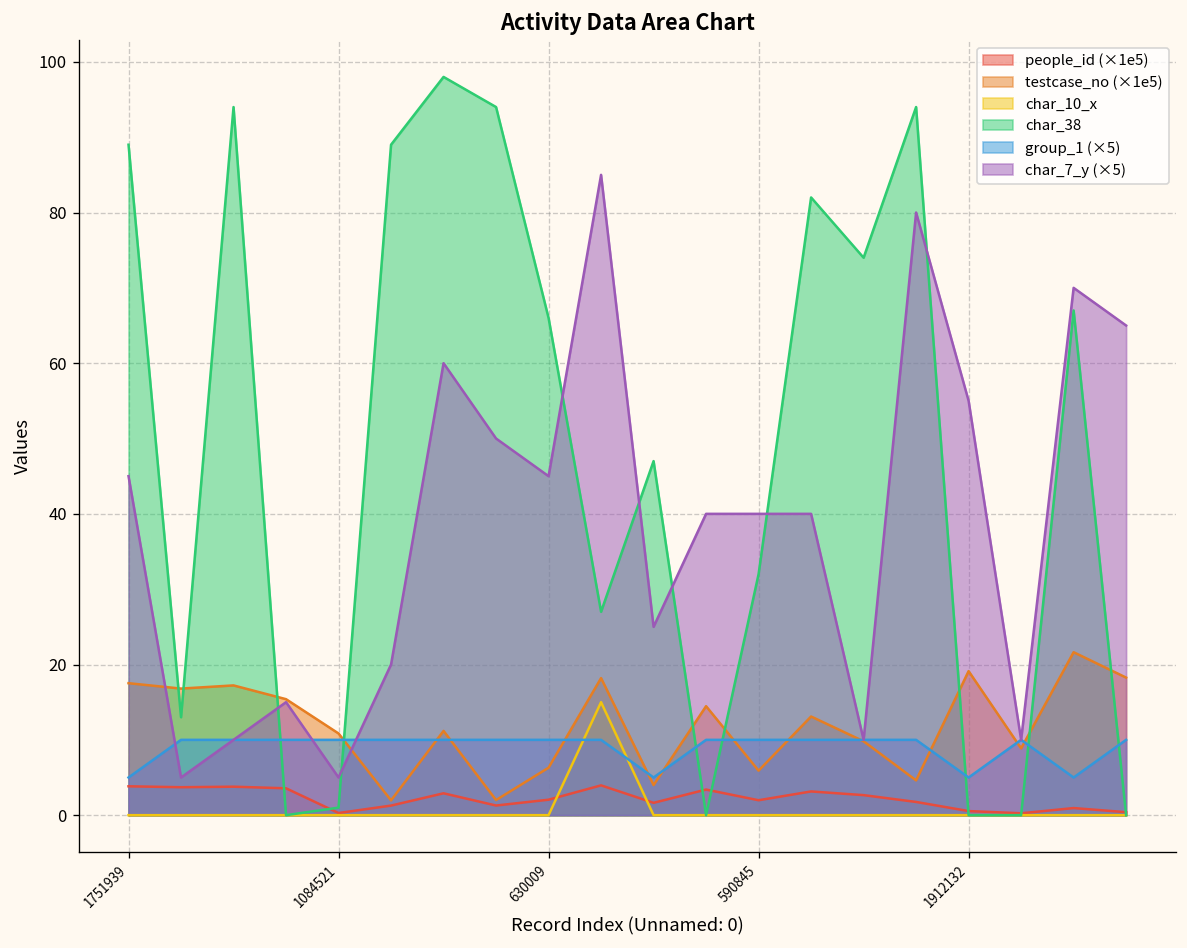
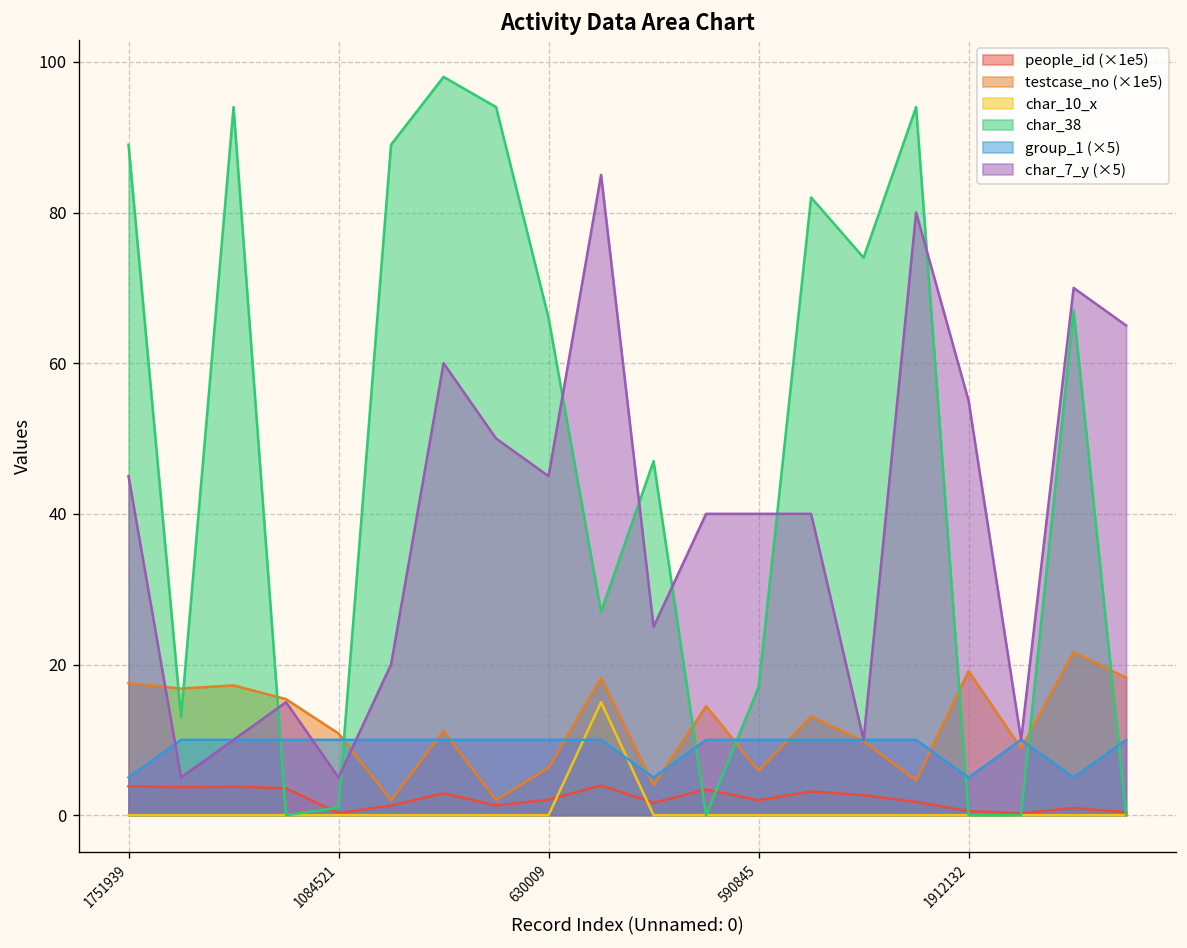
char_38, 590845: 32 -> 17
